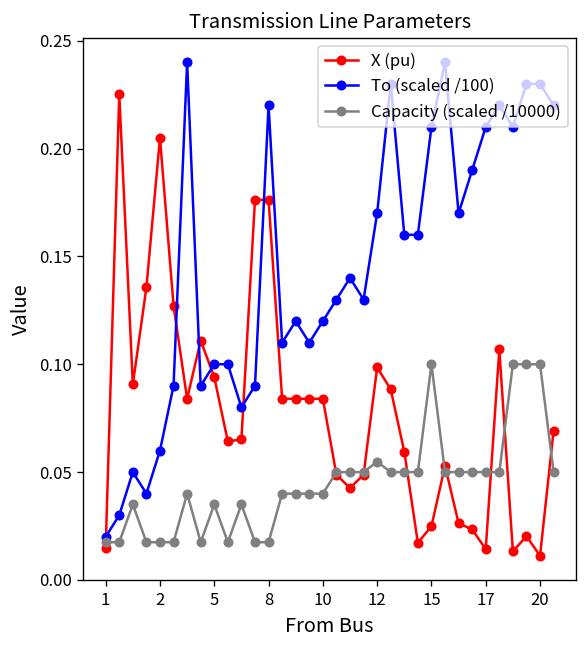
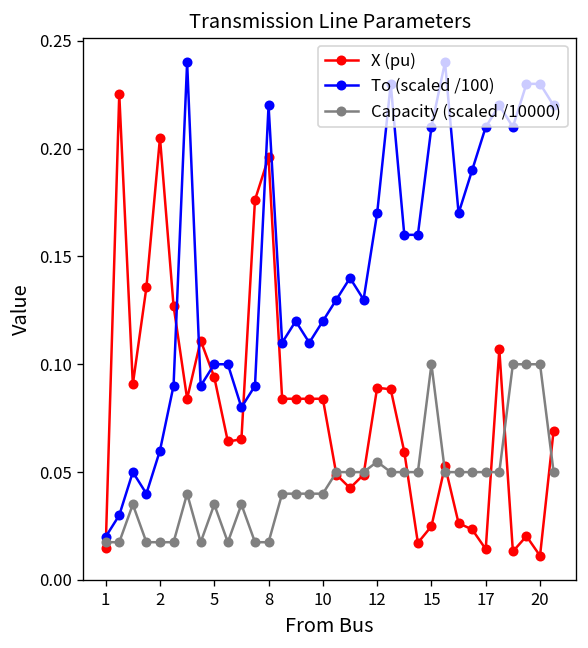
X (pu), 8: 0.176 -> 0.196
X (pu), 12: 0.099 -> 0.089
